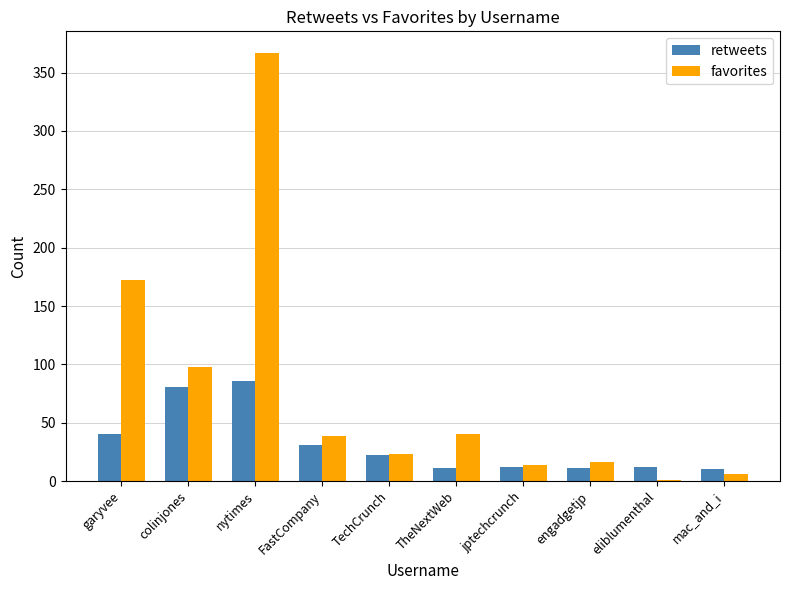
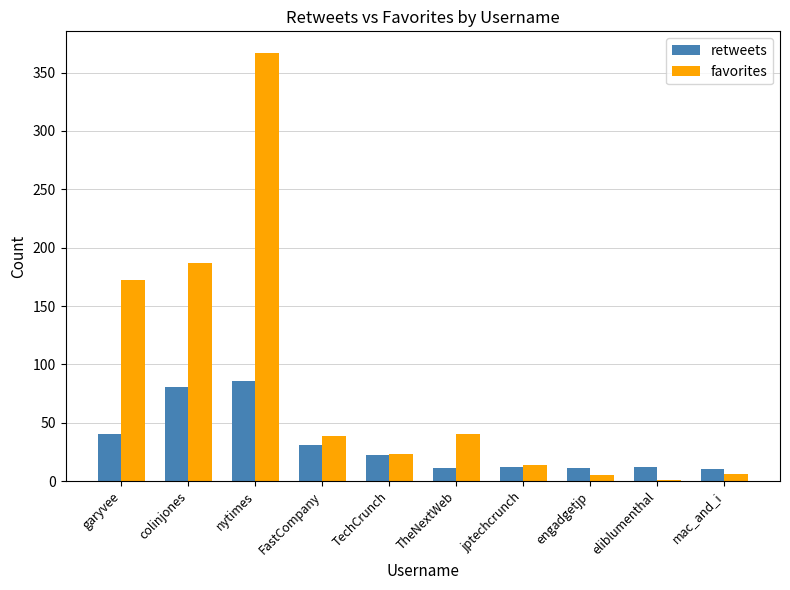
favorites, colinjones: 98 -> 187
favorites, engadgetjp: 16 -> 5
